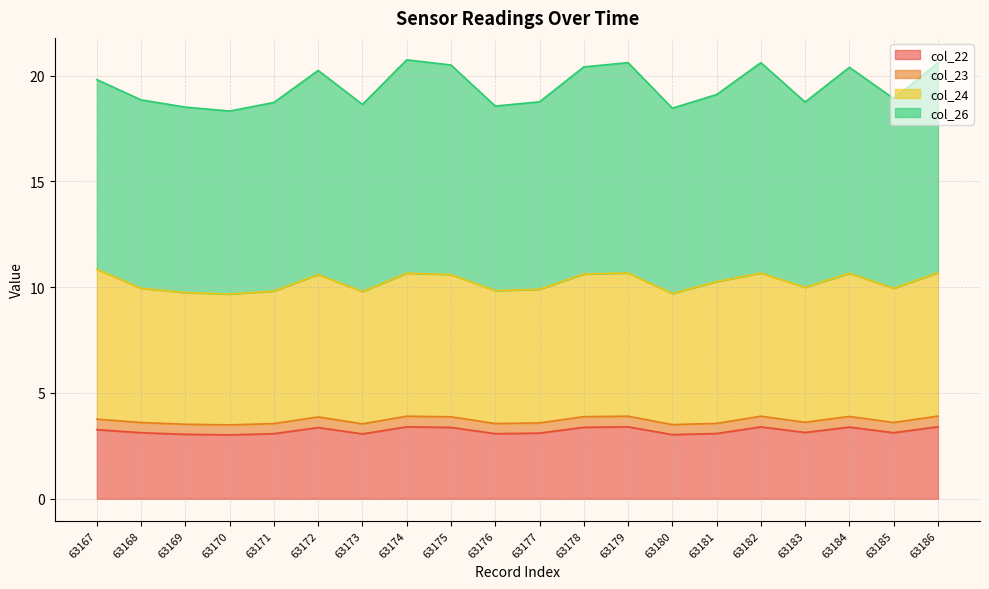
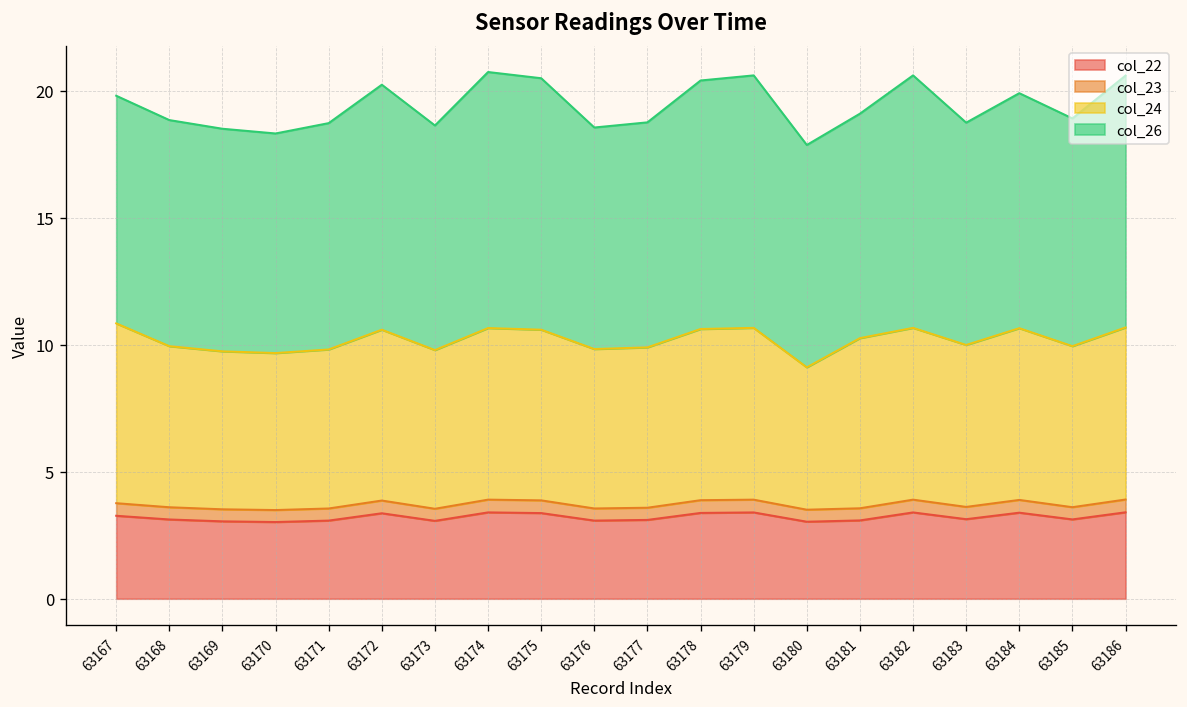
col_24, 63180: 6.2 -> 5.6
col_26, 63184: 9.7 -> 9.3
